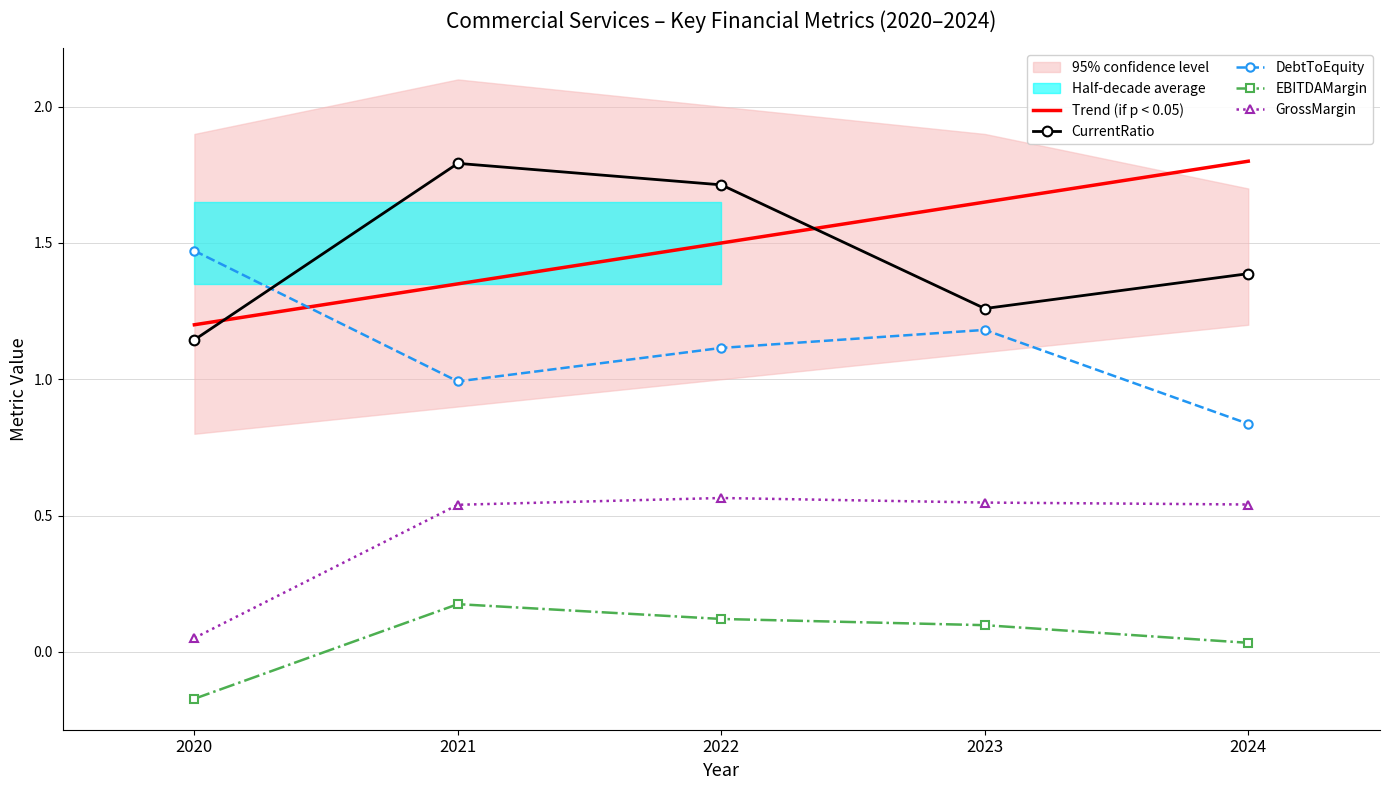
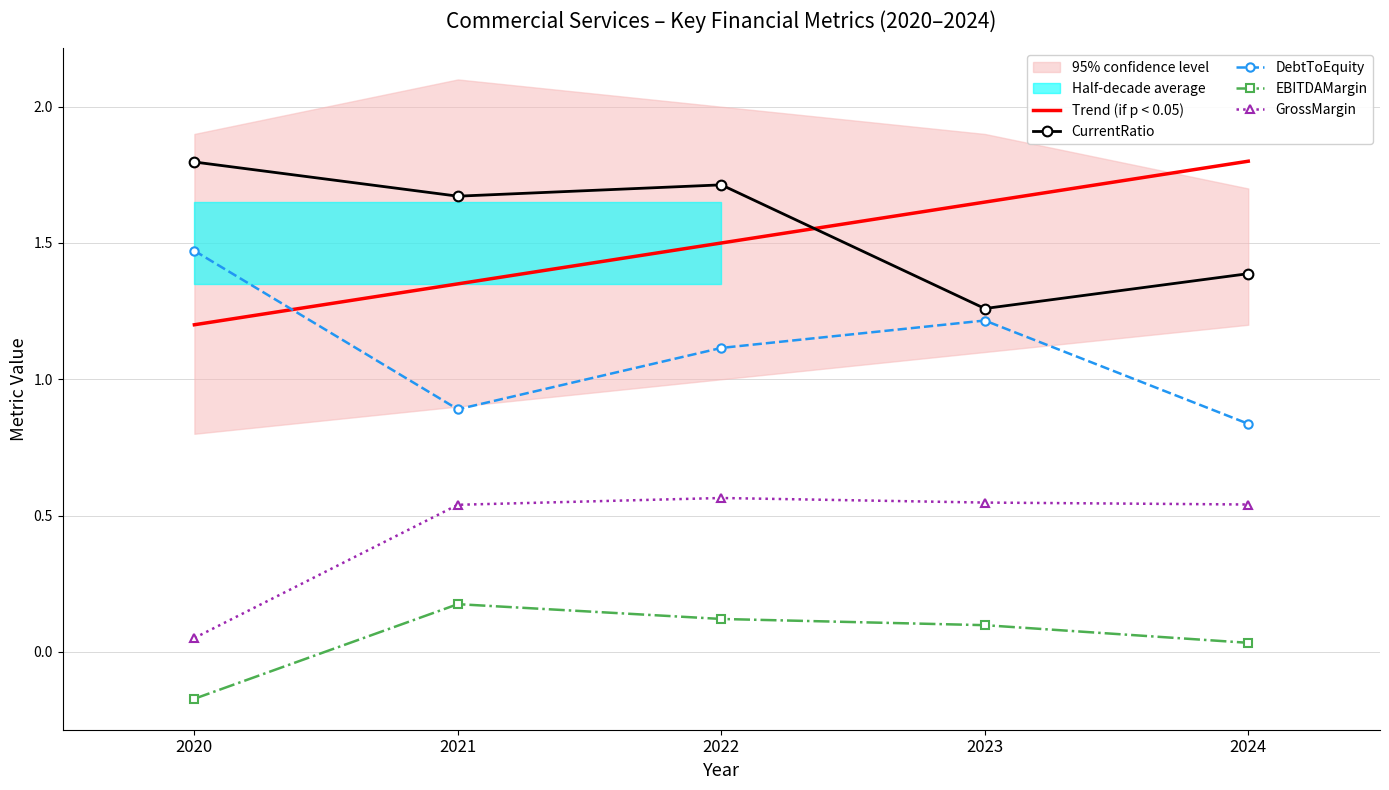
CurrentRatio, 2020: 1.14 -> 1.80
CurrentRatio, 2021: 1.79 -> 1.67
DebtToEquity, 2021: 0.99 -> 0.89
DebtToEquity, 2023: 1.18 -> 1.22
